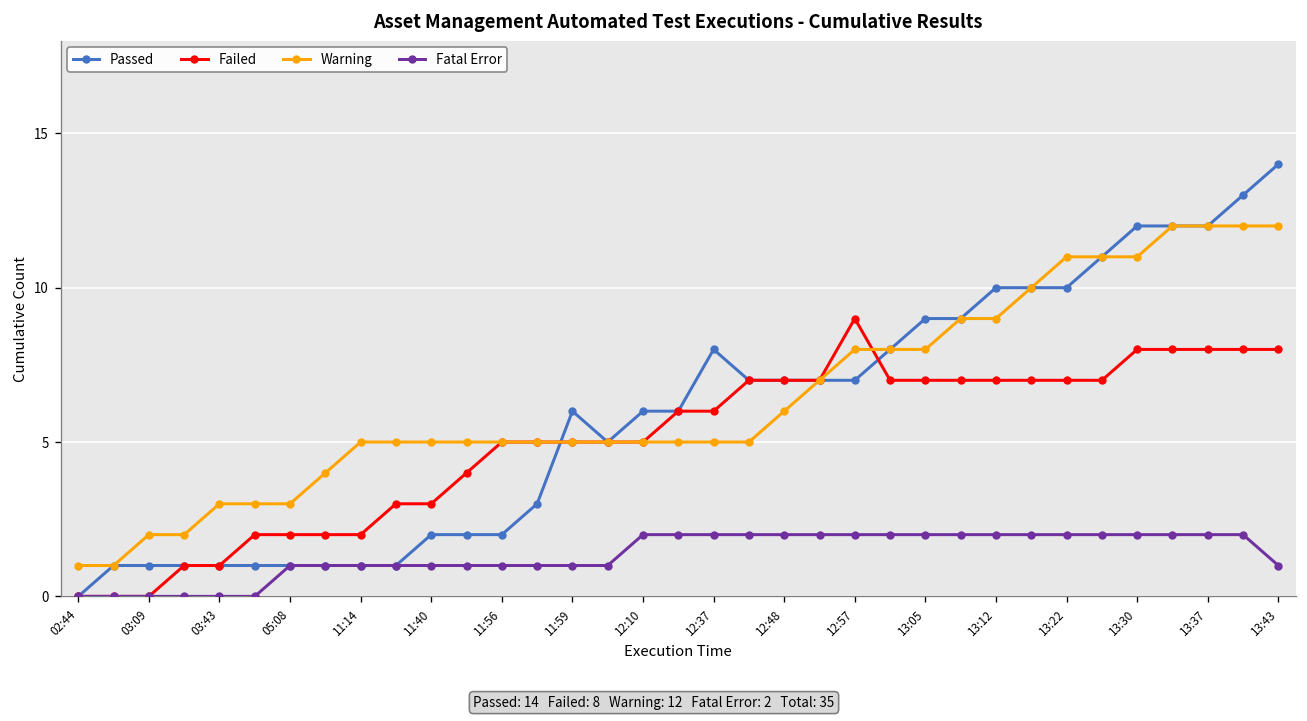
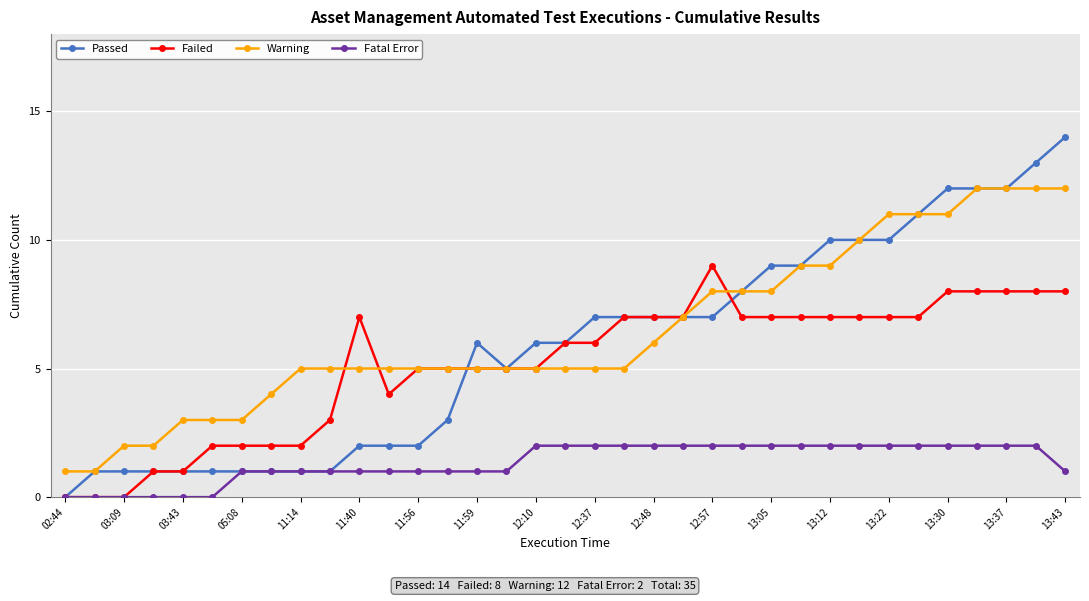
Failed, 11:40: 3 -> 7
Passed, 12:37: 8 -> 7
